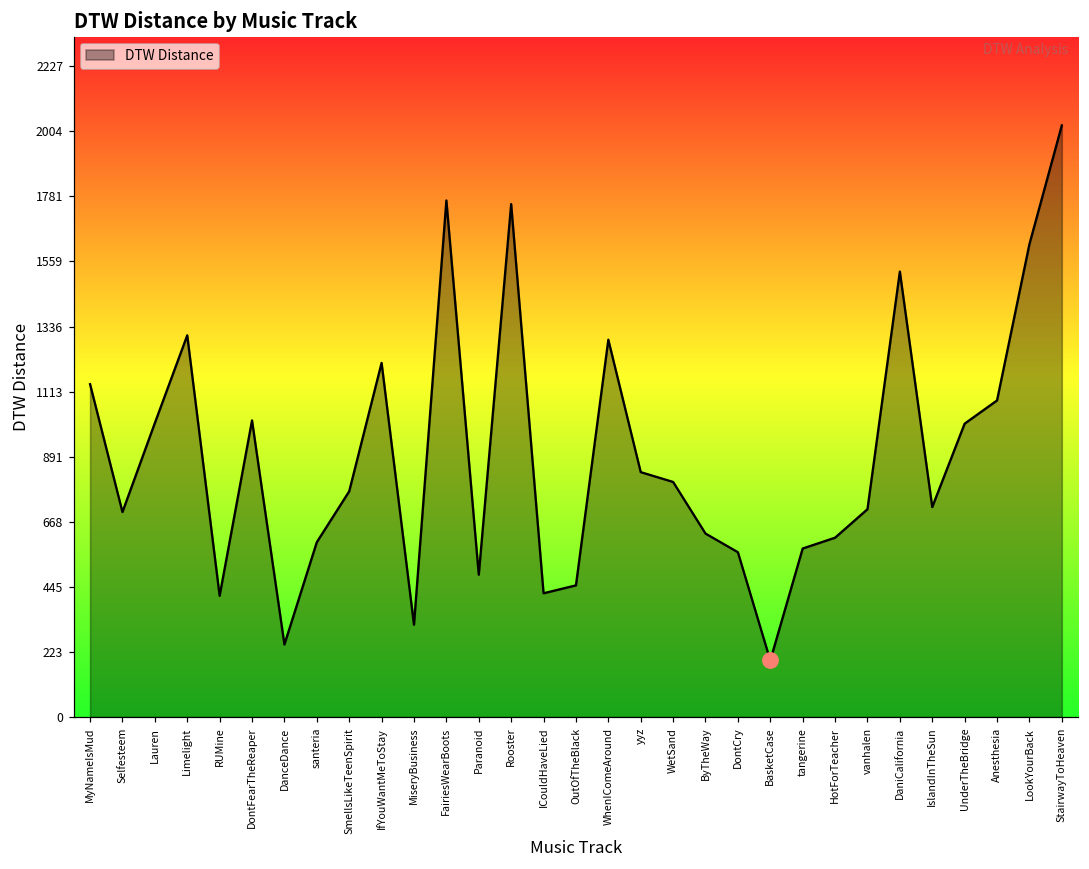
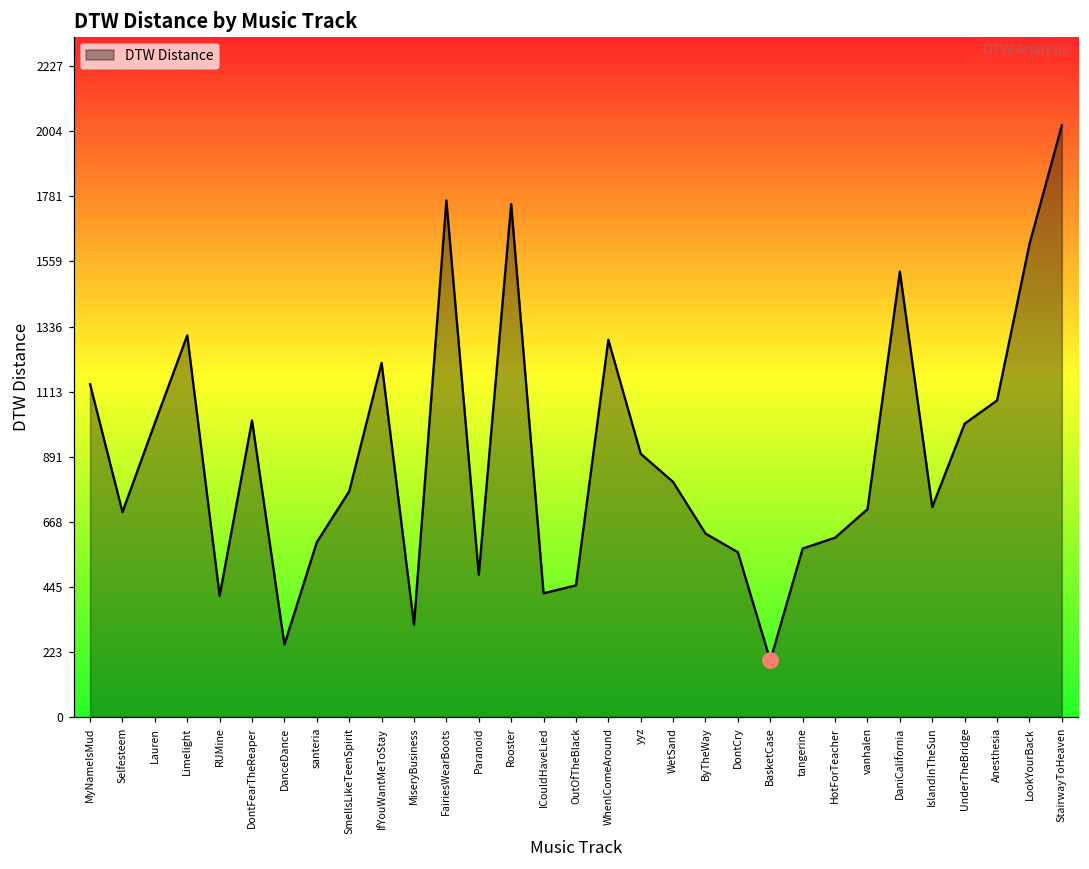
DTW Distance, yyz: 840 -> 900
